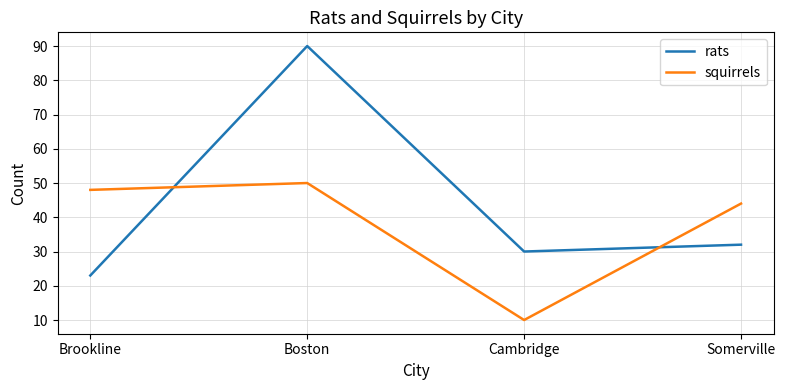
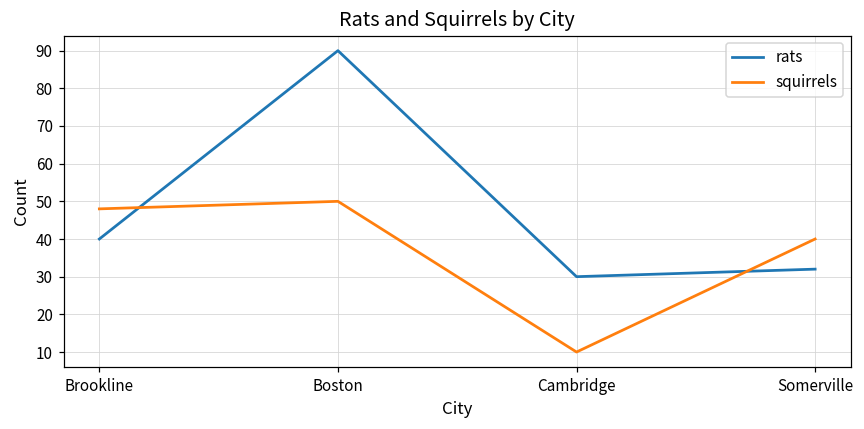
rats, Brookline: 23 -> 40
squirrels, Somerville: 44 -> 40
